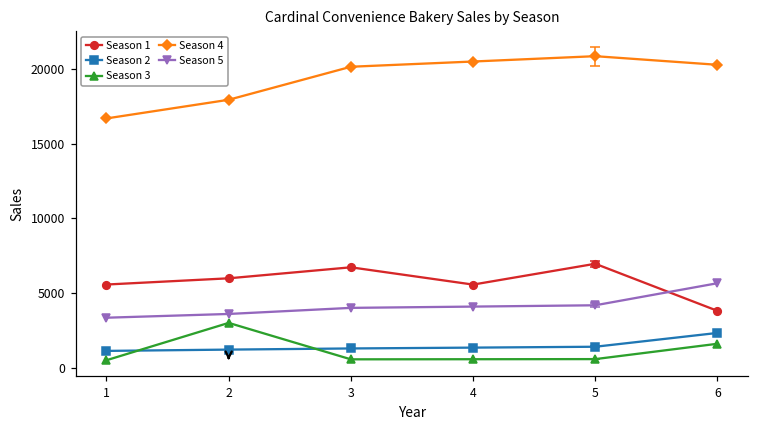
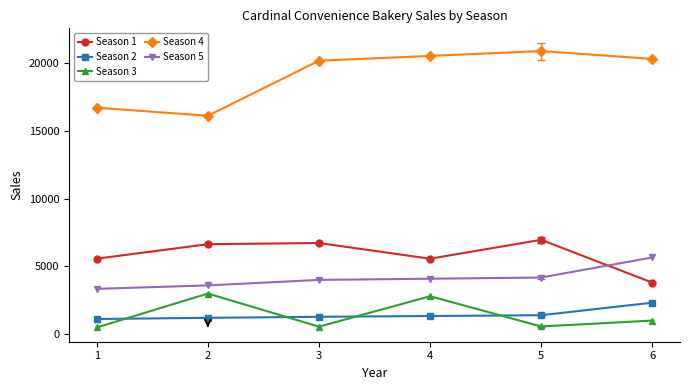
Season 1, 2: 6000 -> 6600
Season 4, 2: 18000 -> 16100
Season 3, 4: 600 -> 2800
Season 3, 6: 1600 -> 1000
